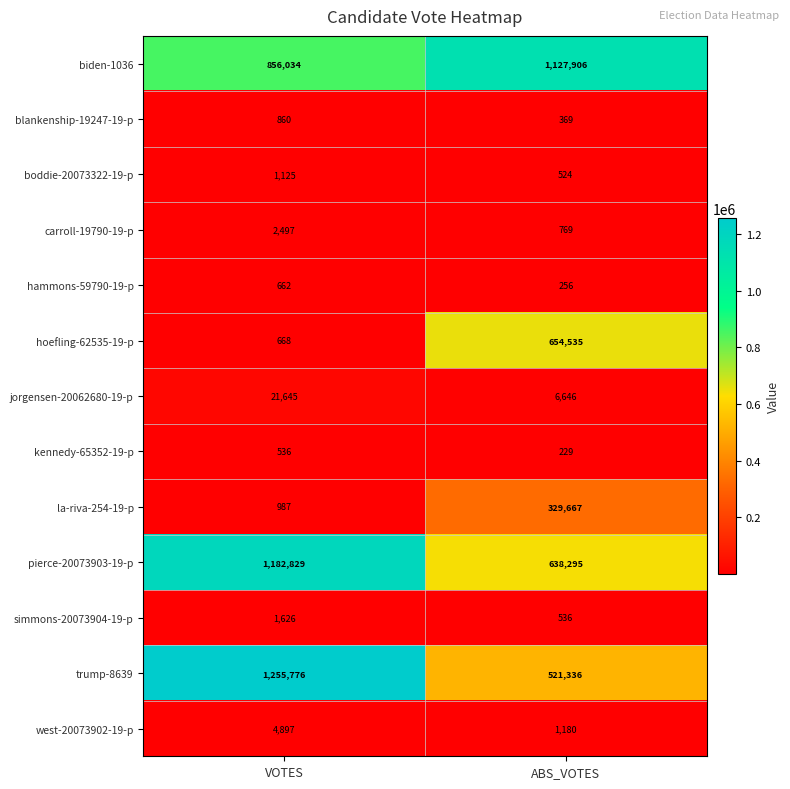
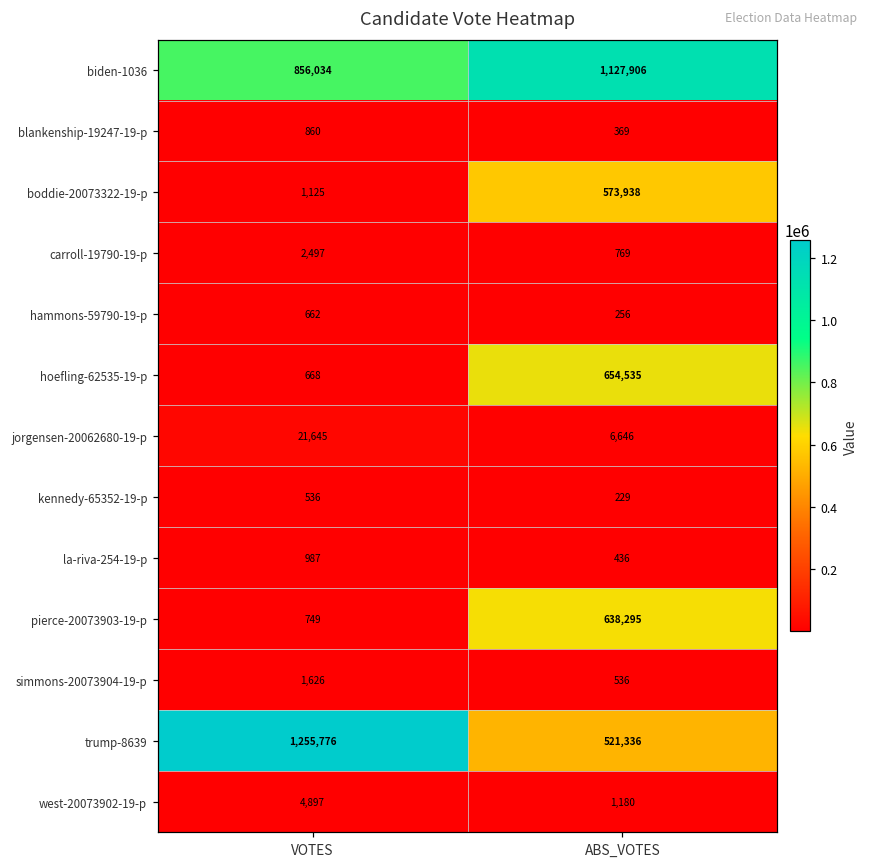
boddie-20073322-19-p, ABS_VOTES: 524 -> 573,938
la-riva-254-19-p, ABS_VOTES: 329,667 -> 436
pierce-20073903-19-p, VOTES: 1,182,829 -> 749
